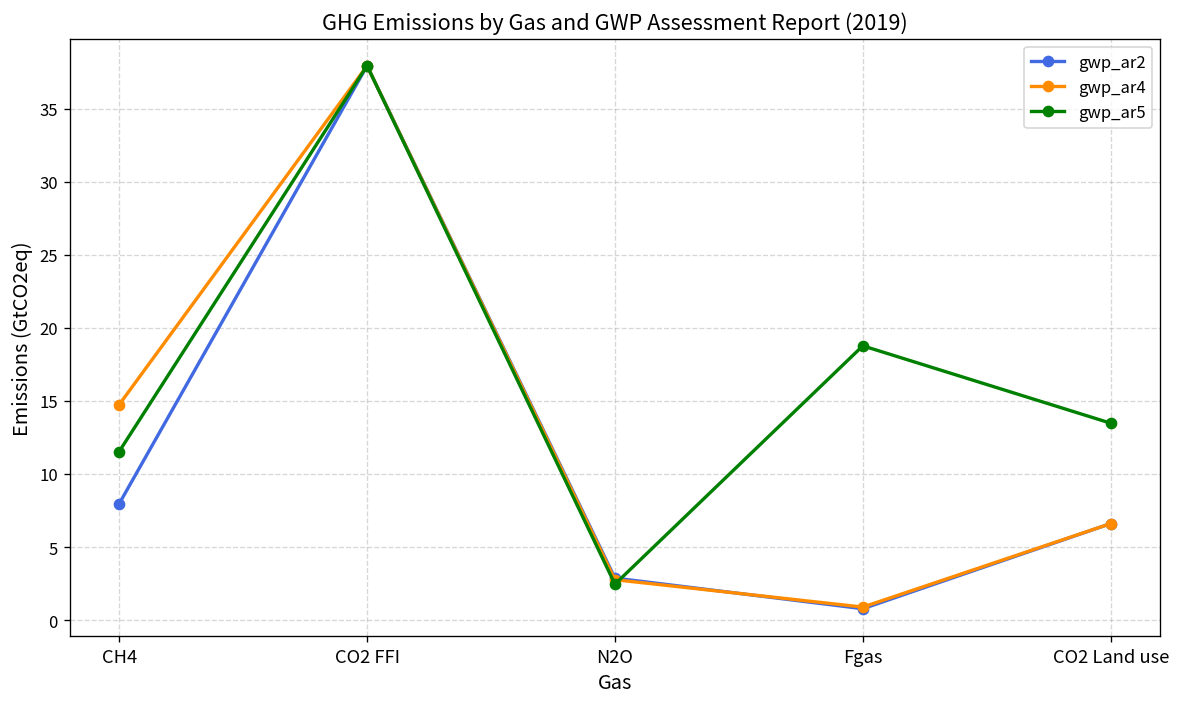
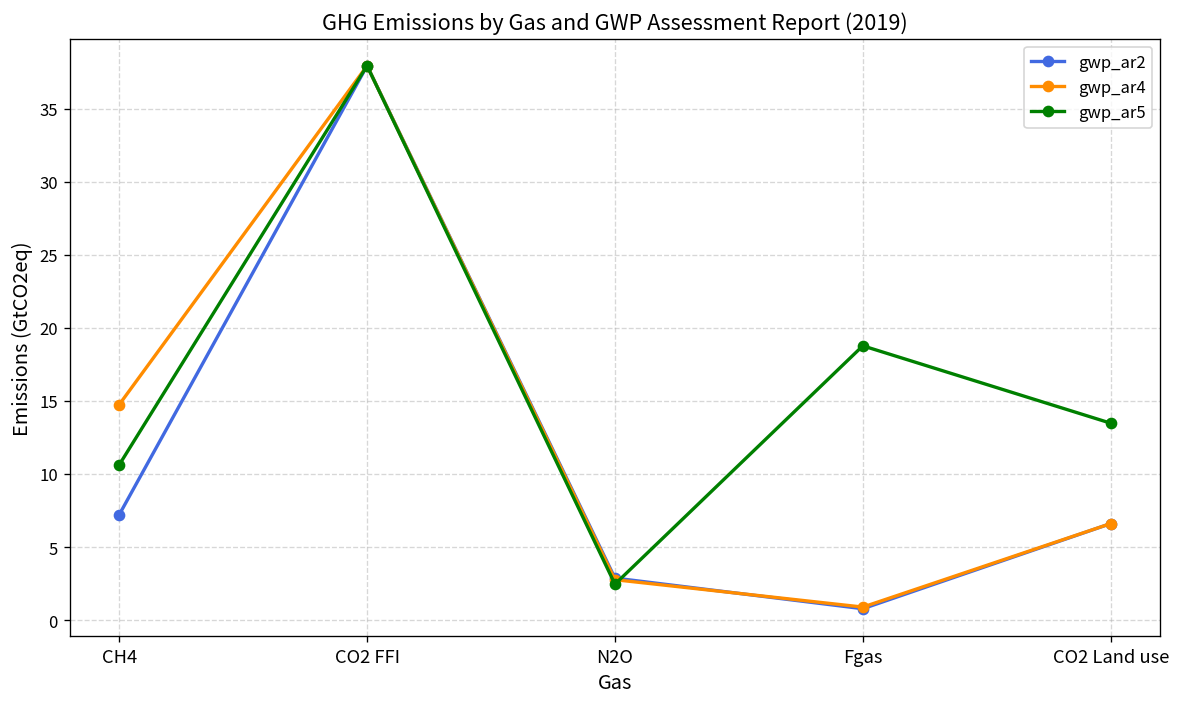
gwp_ar2, CH4: 8.0 -> 7.2
gwp_ar5, CH4: 11.5 -> 10.6
